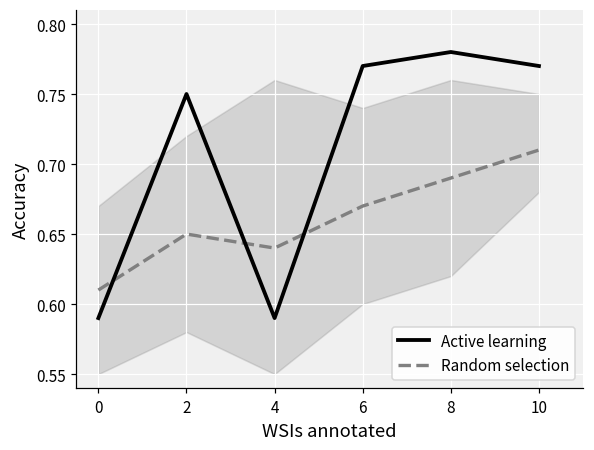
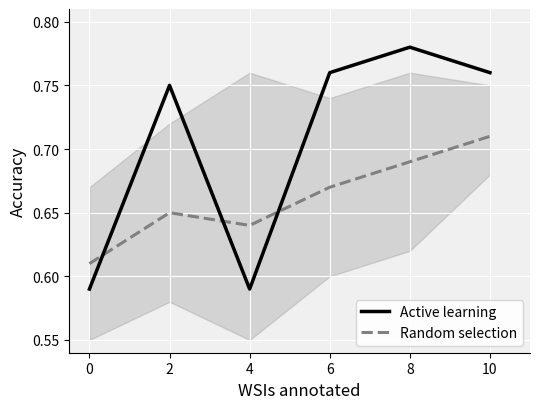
Active learning, 6: 0.77 -> 0.76
Active learning, 10: 0.77 -> 0.76
